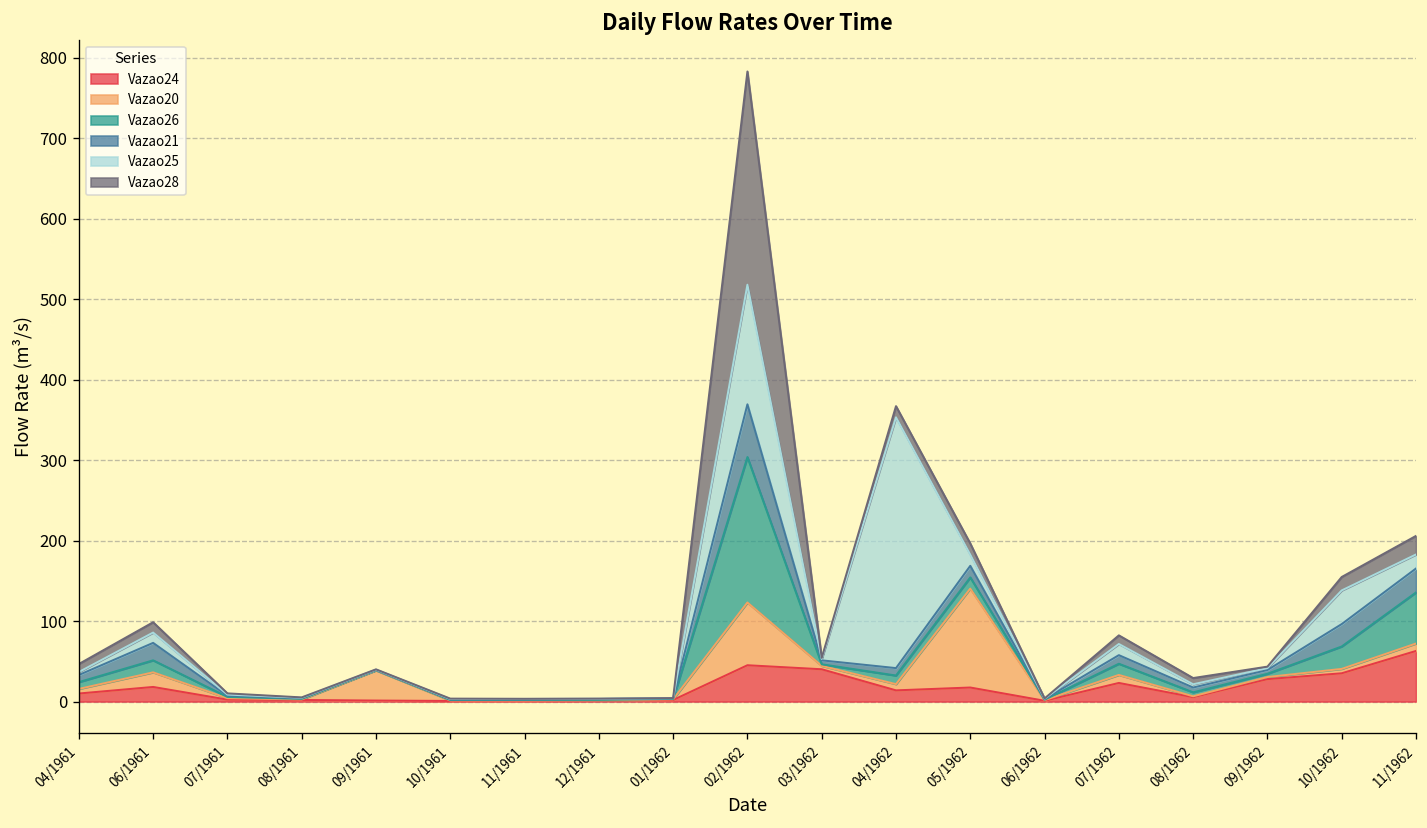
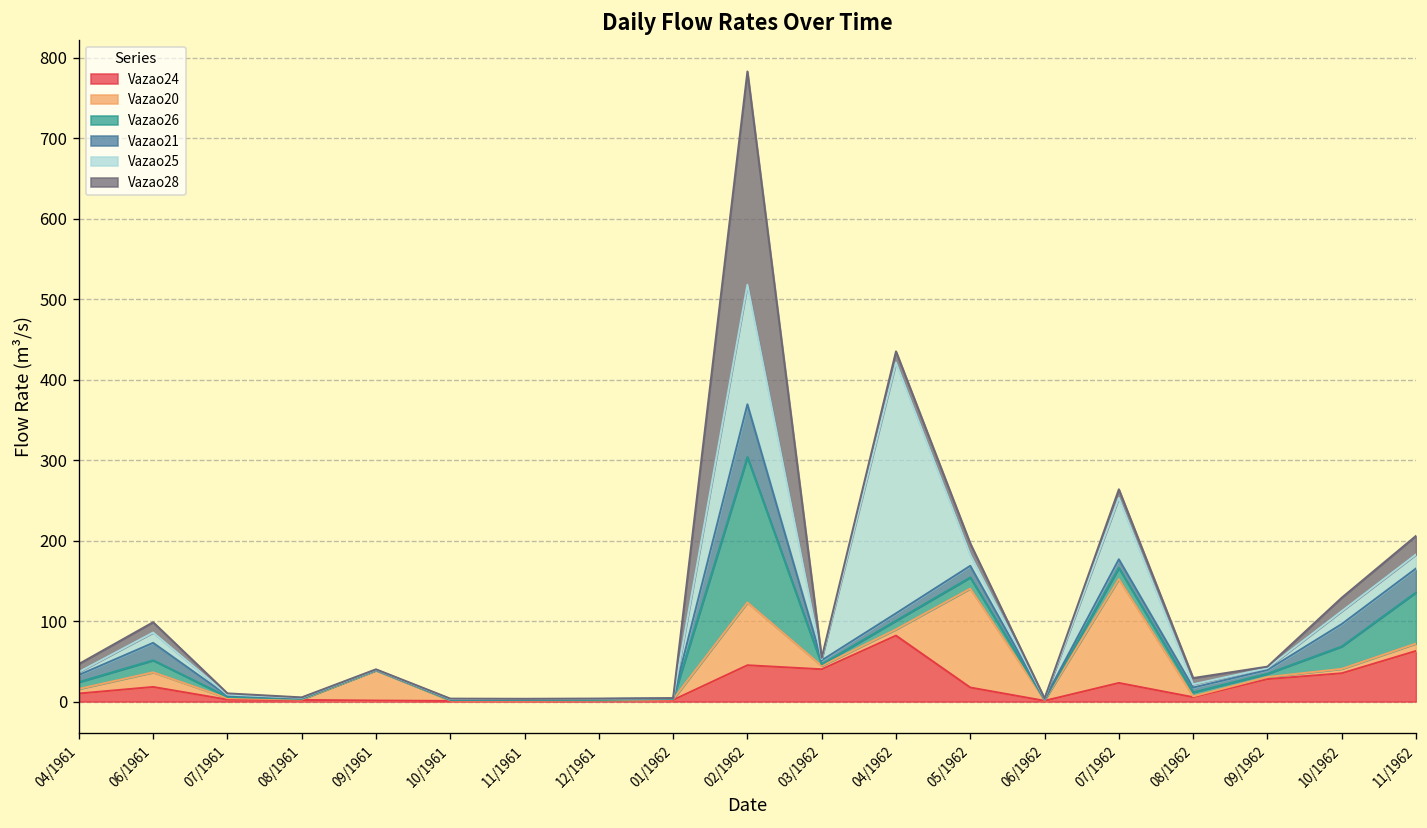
Vazao24, 04/1962: 10 -> 80
Vazao20, 07/1962: 10 -> 130
Vazao25, 07/1962: 10 -> 80
Vazao25, 10/1962: 40 -> 20
